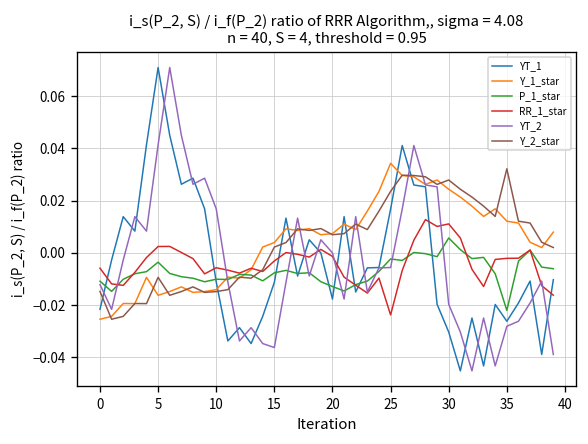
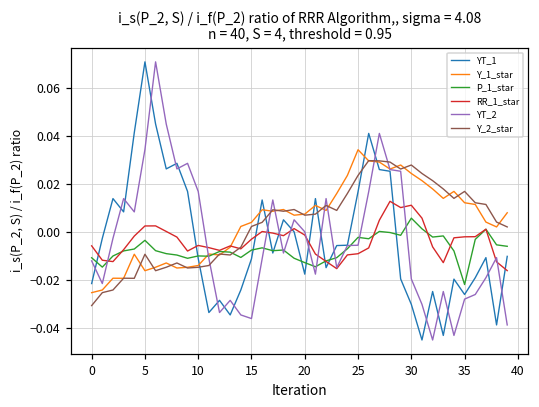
Y_2_star, 0: -0.015 -> -0.031
YT_2, 5: 0.041 -> 0.034
RR_1_star, 25: -0.024 -> -0.009
Y_2_star, 35: 0.032 -> 0.017
